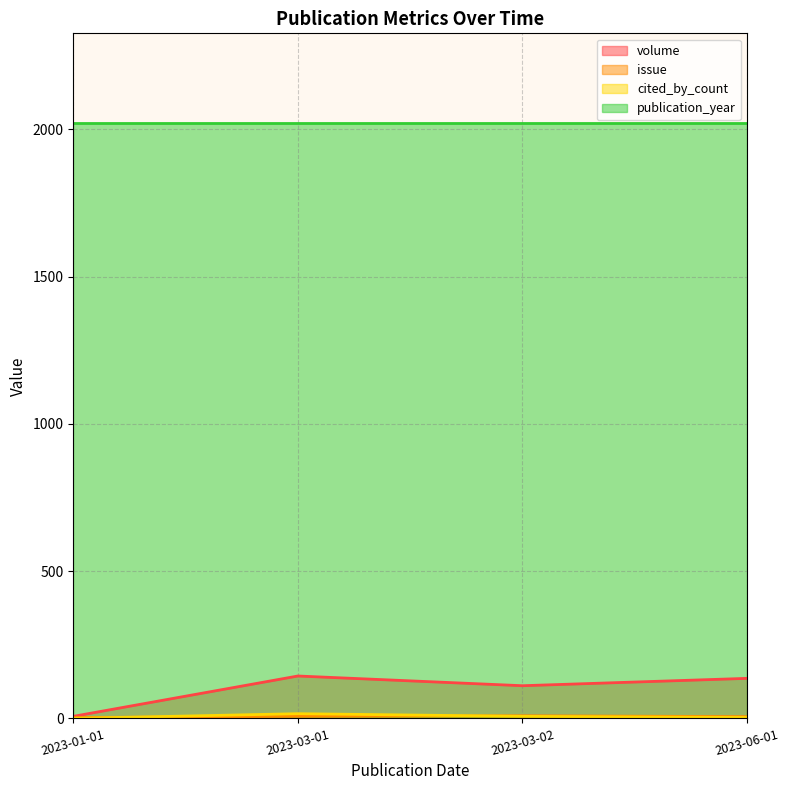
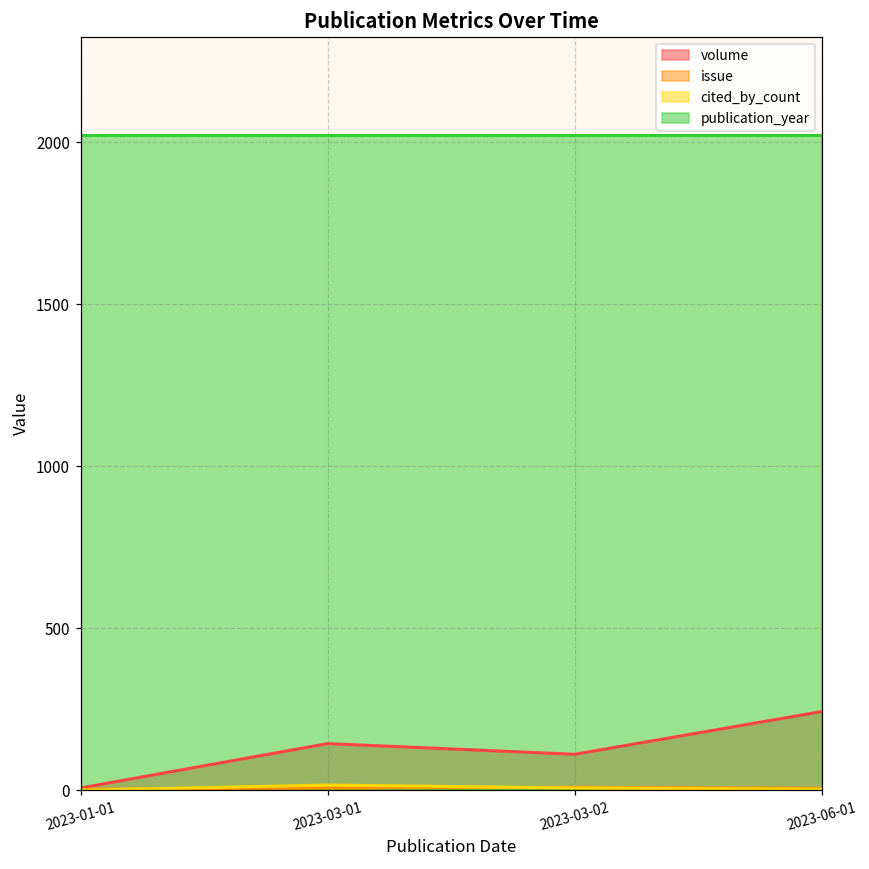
volume, 2023-06-01: 140 -> 240
